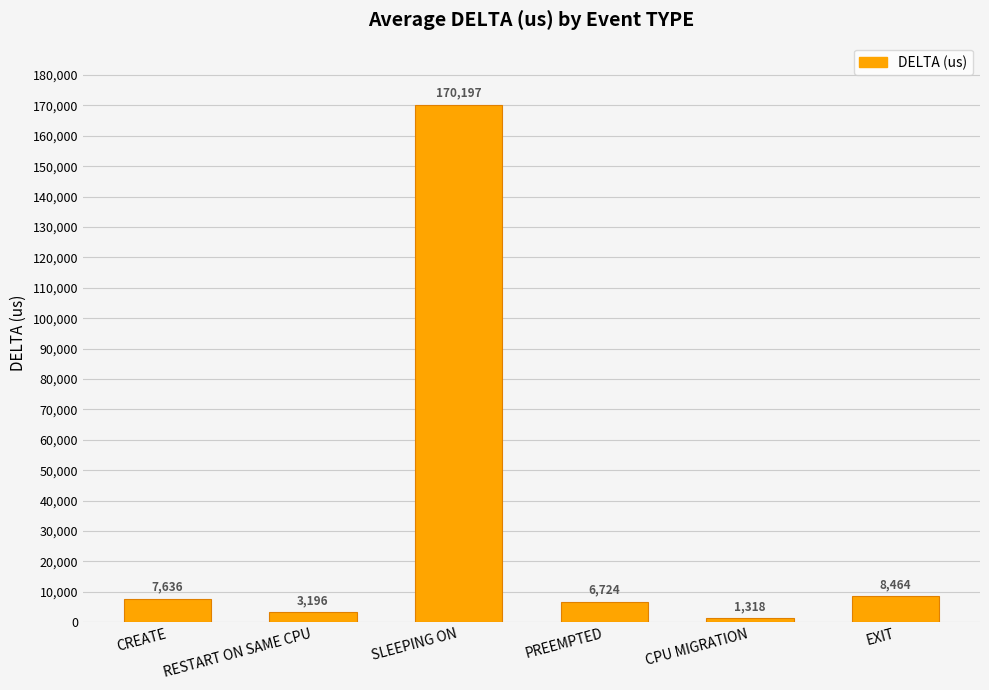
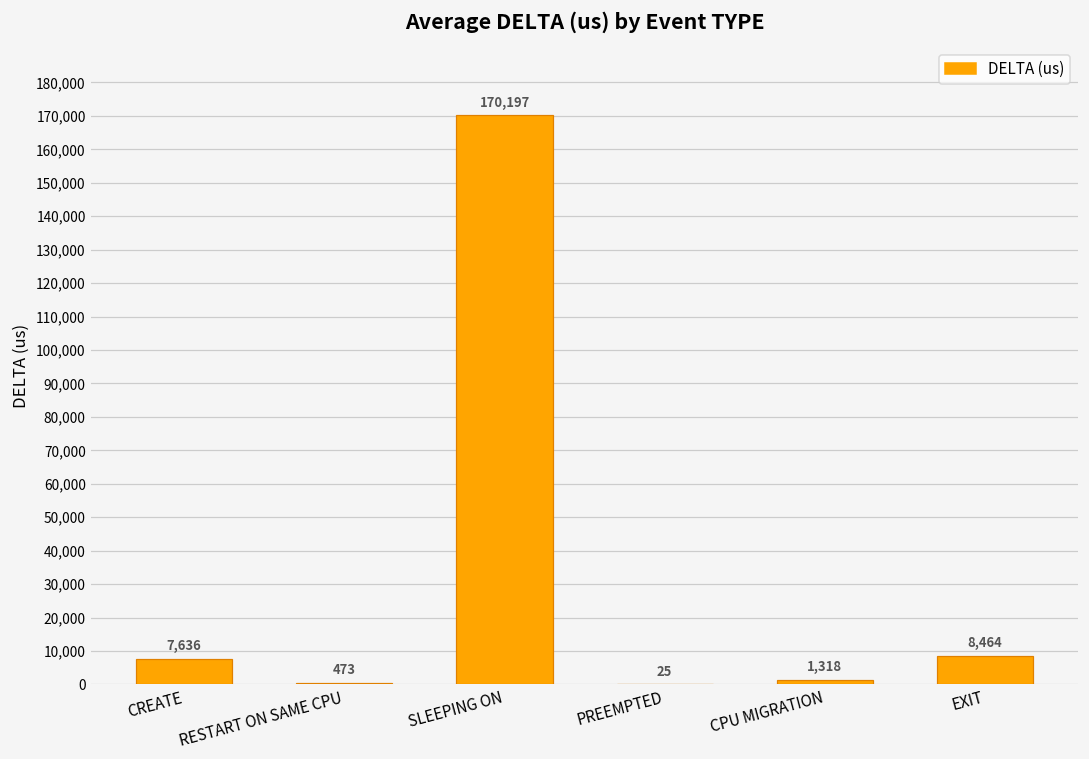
RESTART ON SAME CPU: 3,196 -> 473
PREEMPTED: 6,724 -> 25
